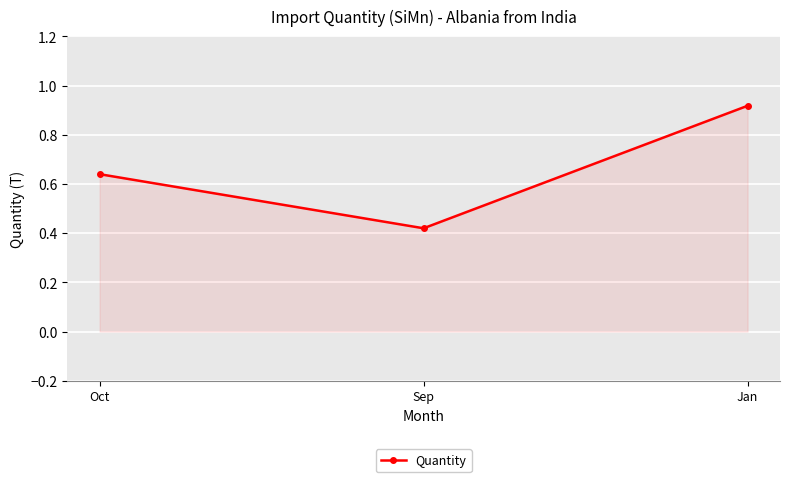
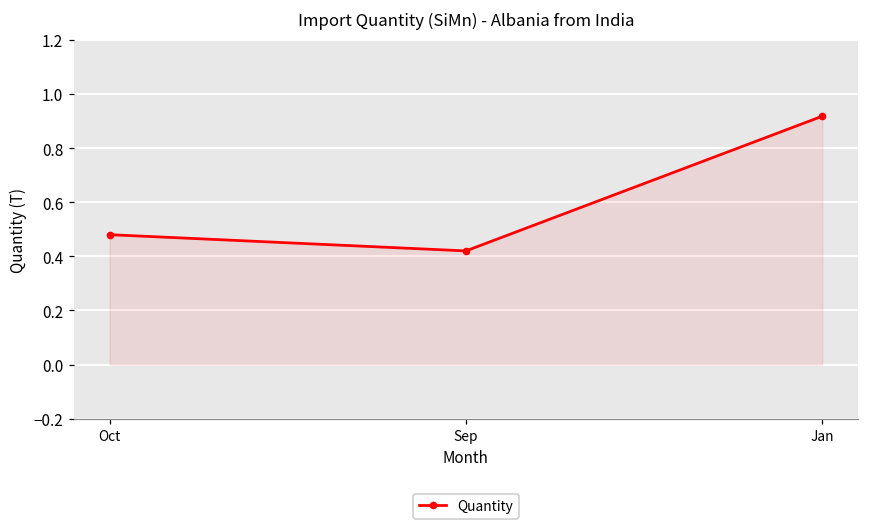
Oct: 0.64 -> 0.48
